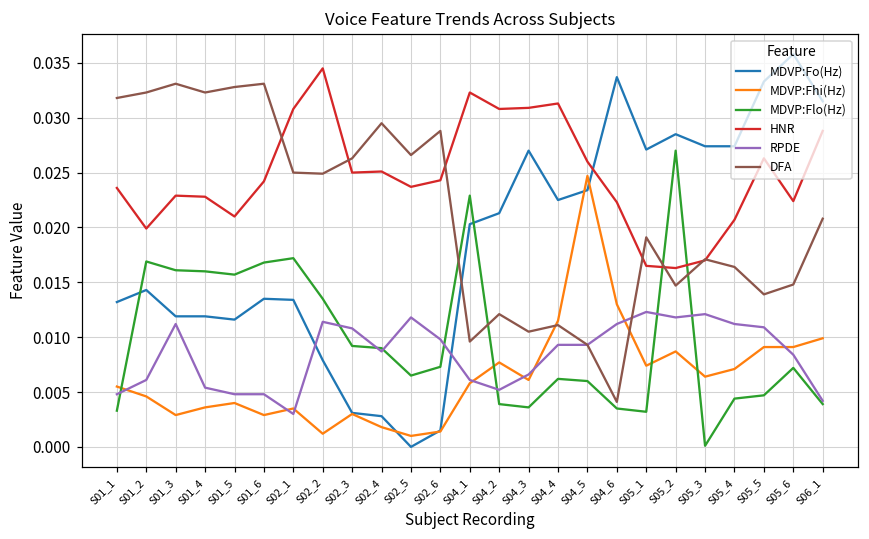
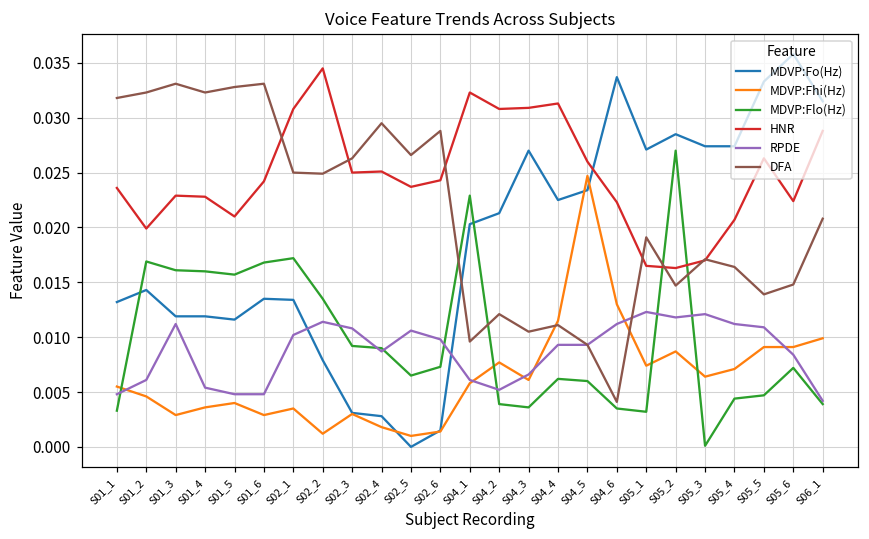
RPDE, S02_1: 0.003 -> 0.010
RPDE, S02_5: 0.012 -> 0.011
